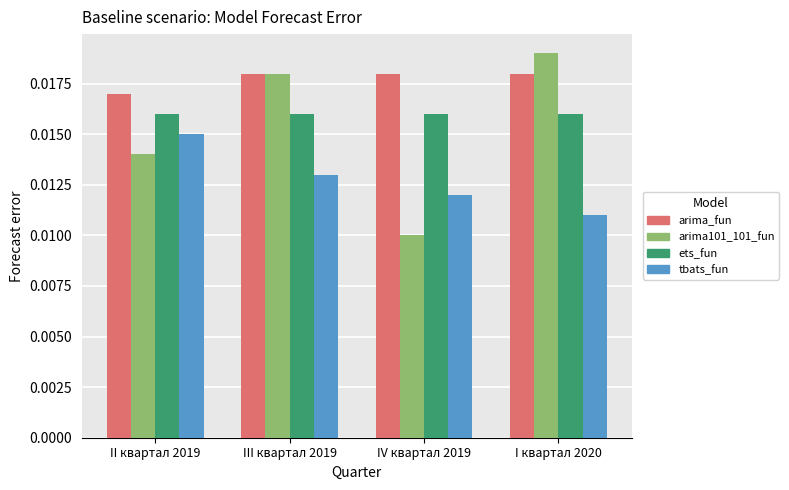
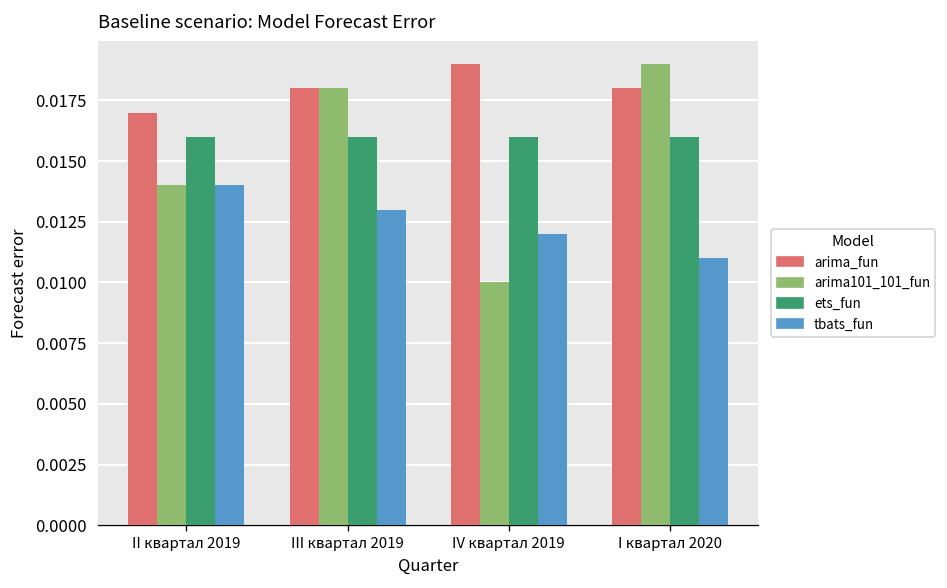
tbats_fun, II квартал 2019: 0.015 -> 0.014
arima_fun, IV квартал 2019: 0.018 -> 0.019
